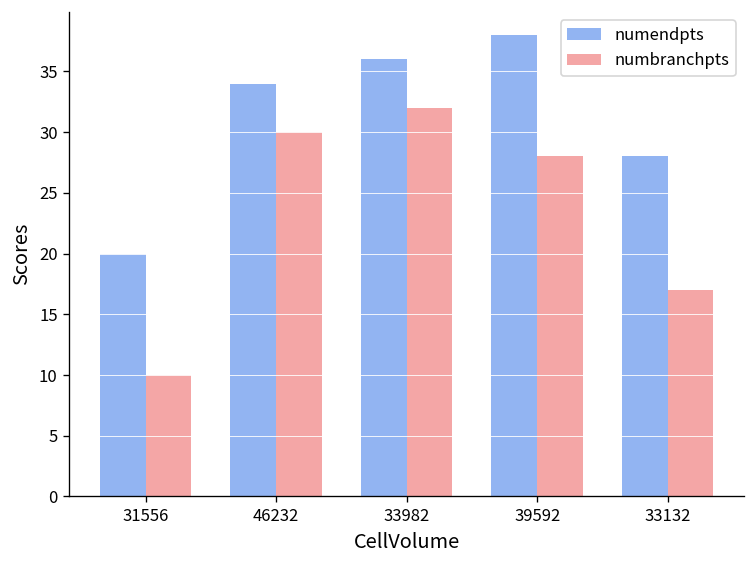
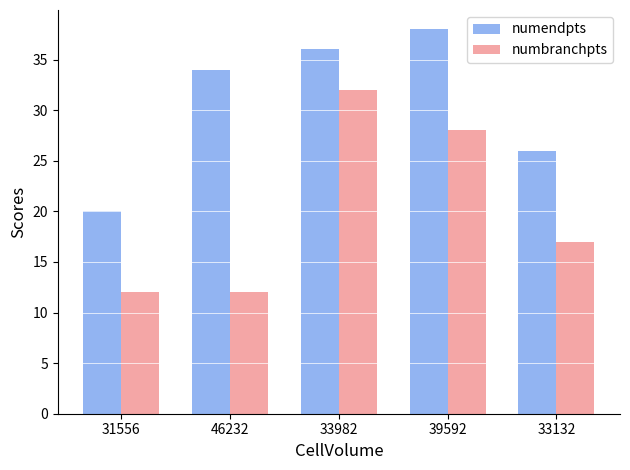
numbranchpts, 31556: 10 -> 12
numbranchpts, 46232: 30 -> 12
numendpts, 33132: 28 -> 26
